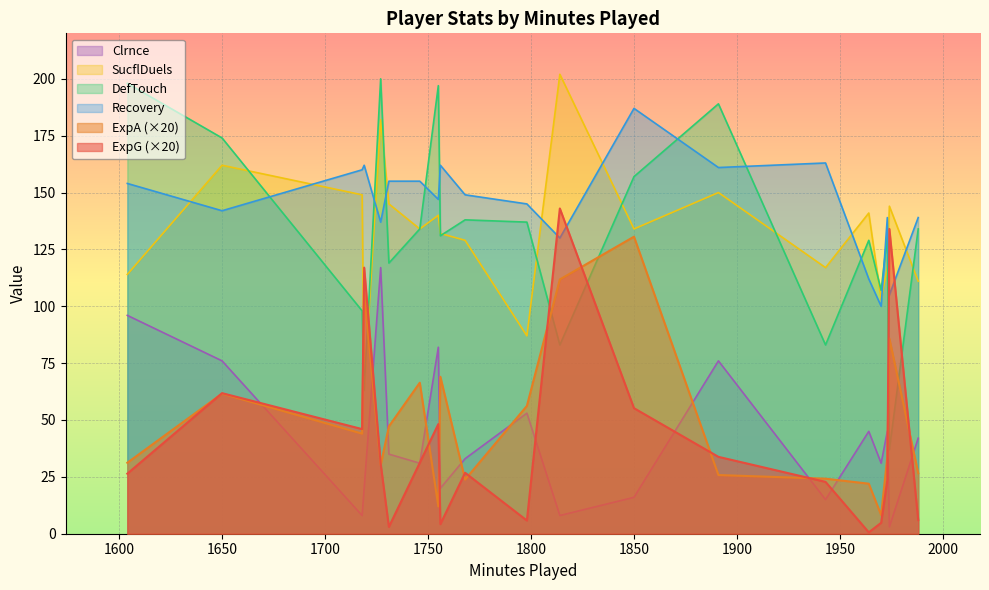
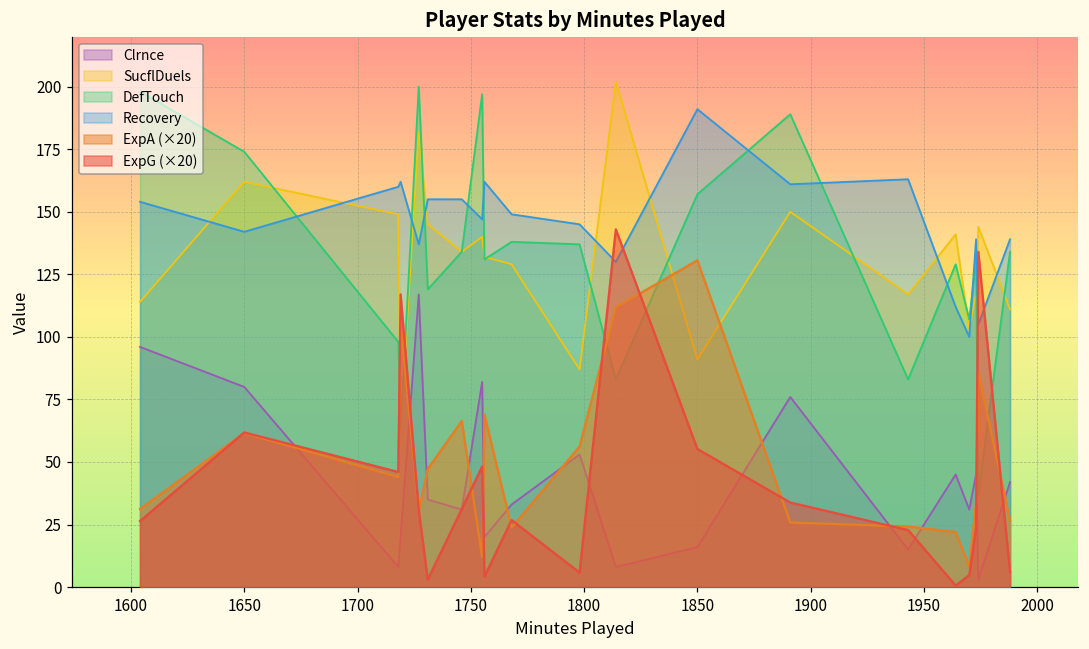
Clrnce, 1650: 76 -> 80
SucflDuels, 1850: 134 -> 91
Recovery, 1850: 187 -> 191
